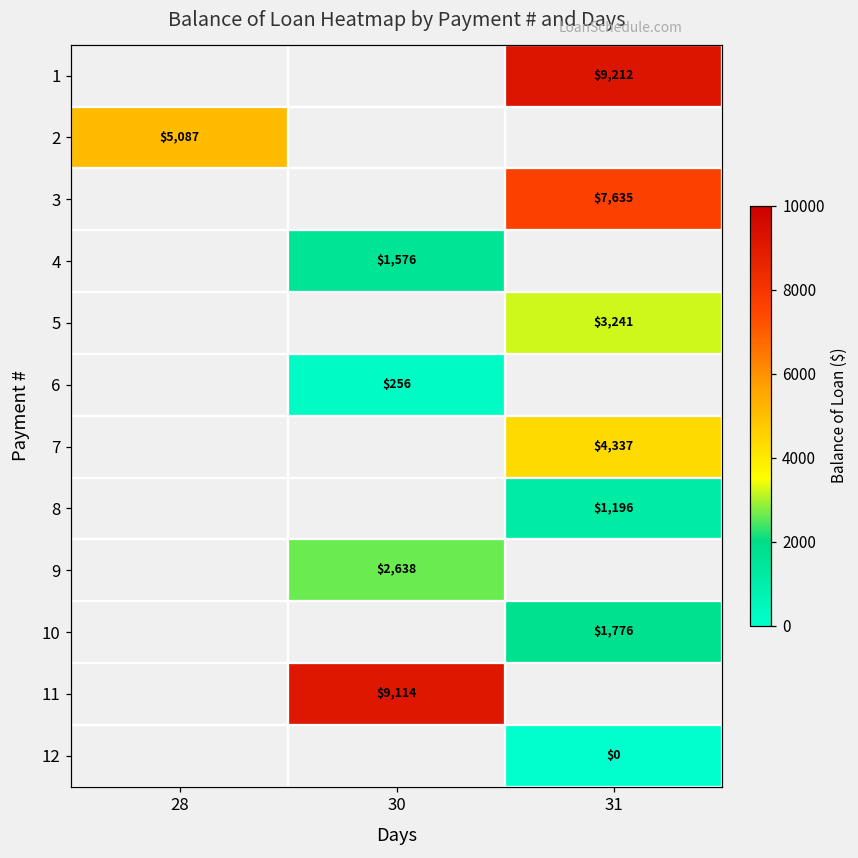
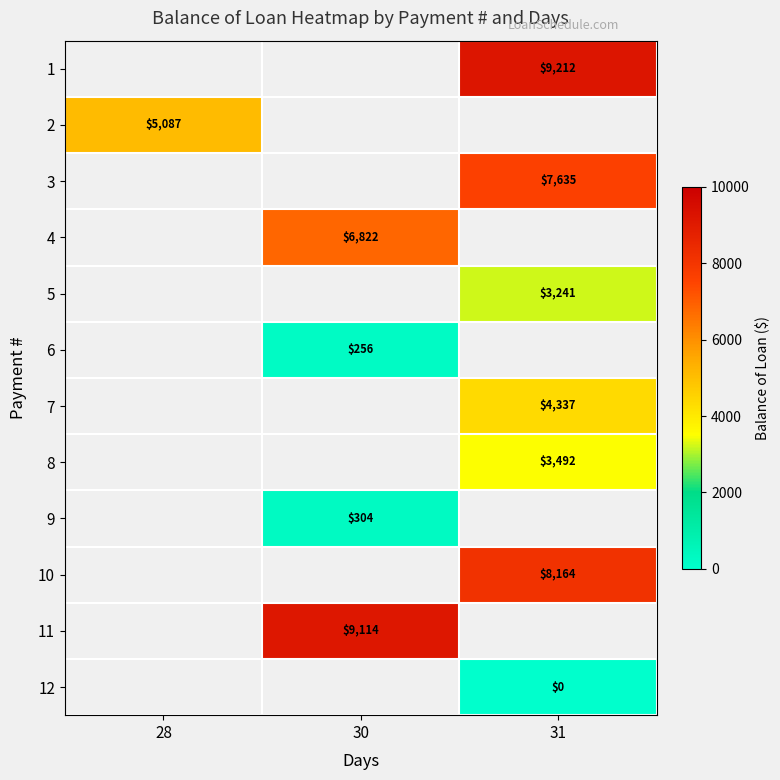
4, 30: $1,576 -> $6,822
8, 31: $1,196 -> $3,492
9, 30: $2,638 -> $304
10, 31: $1,776 -> $8,164
